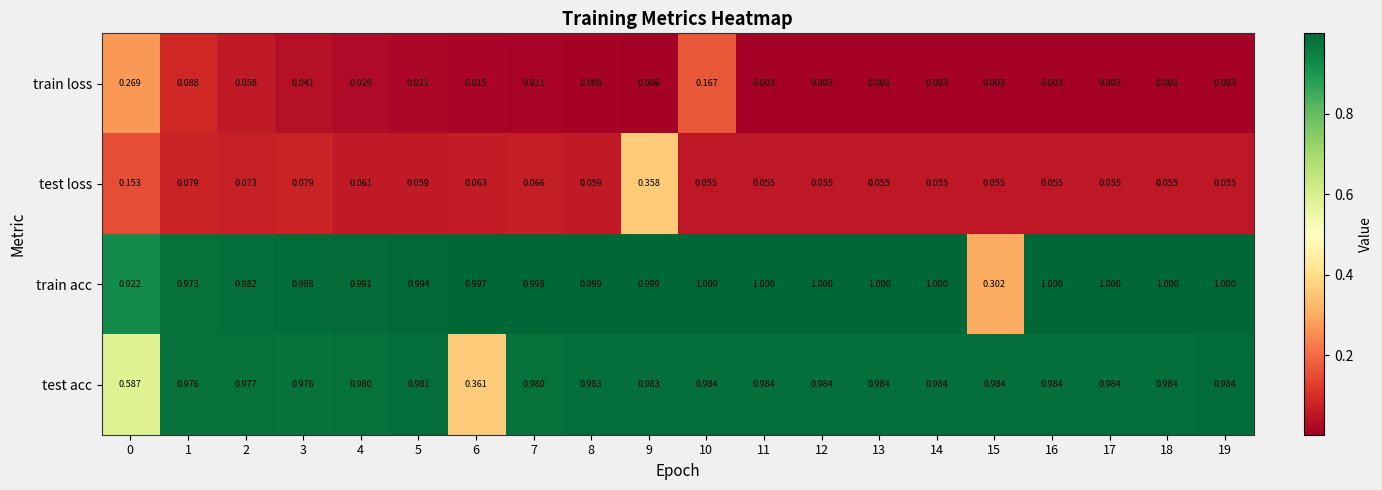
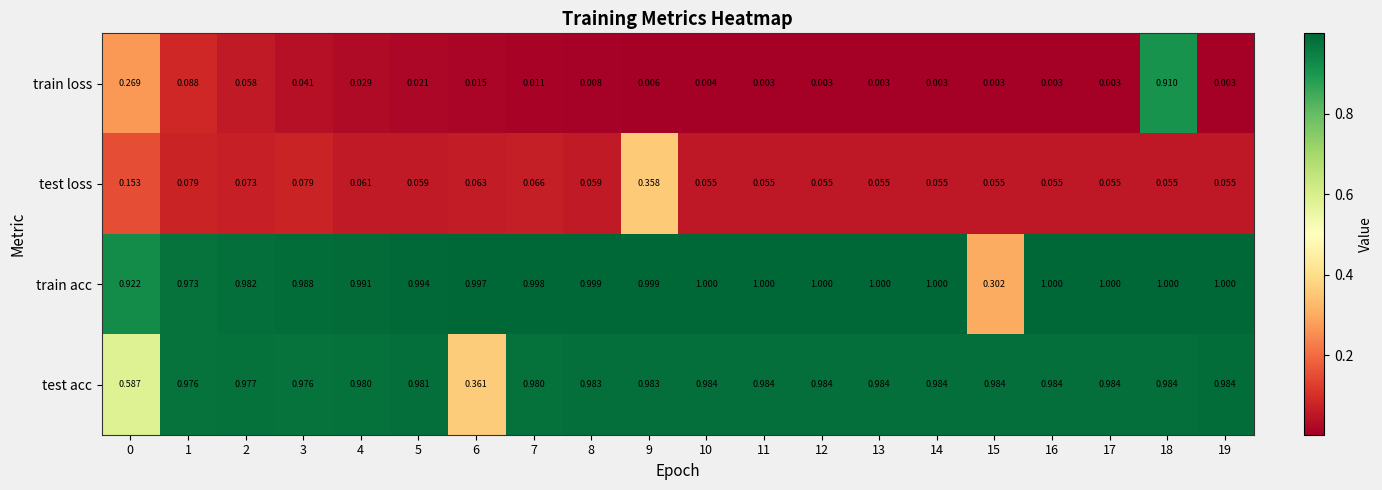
train loss, 10: 0.167 -> 0.004
train loss, 18: 0.003 -> 0.910
